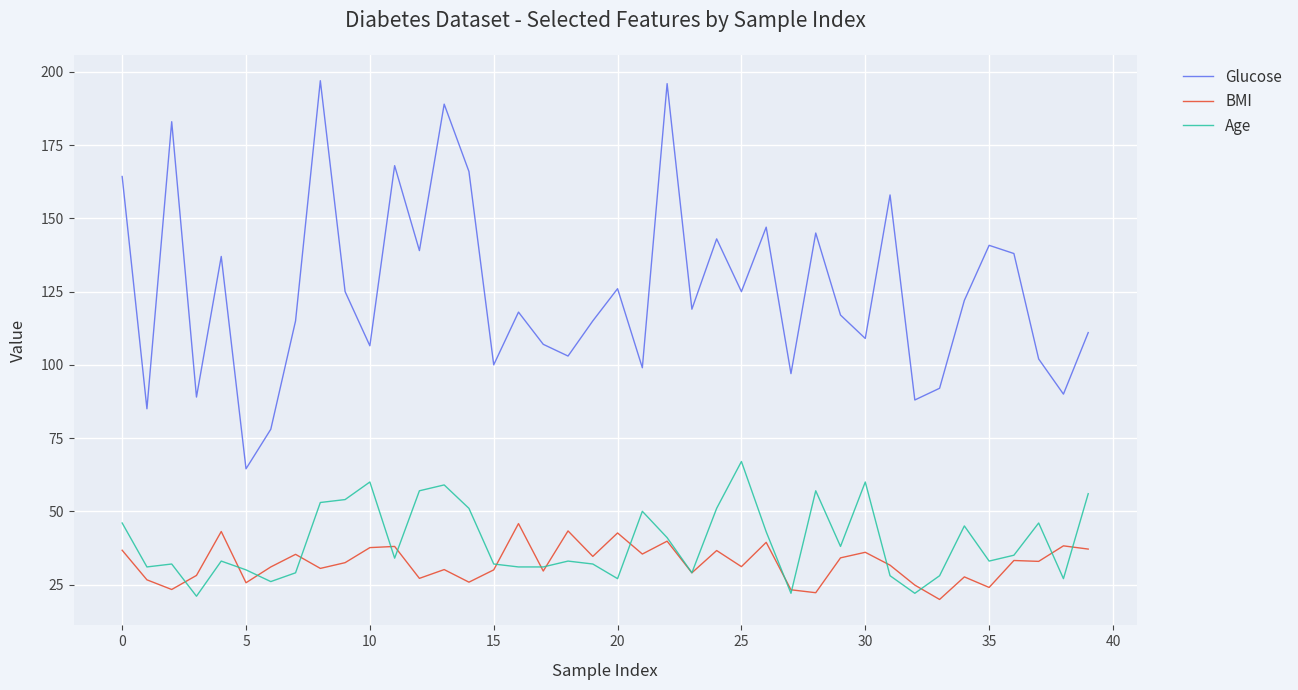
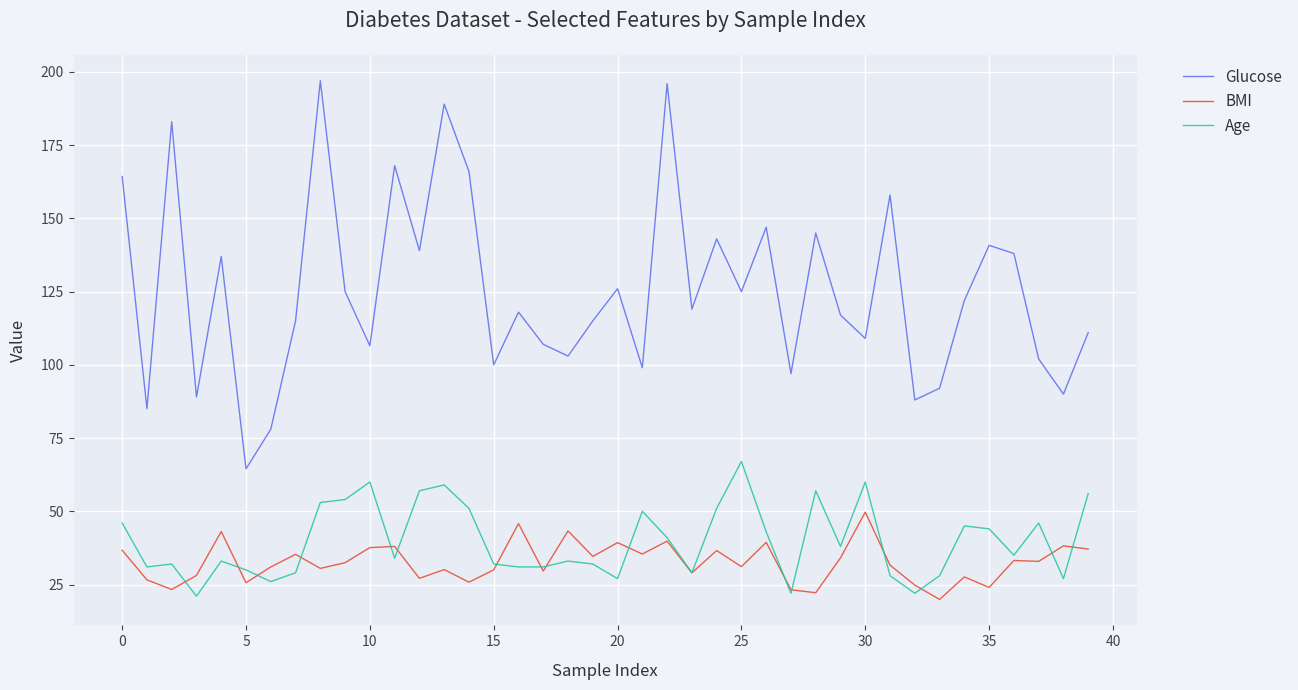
BMI, 20: 43 -> 39
BMI, 30: 36 -> 50
Age, 35: 33 -> 44
